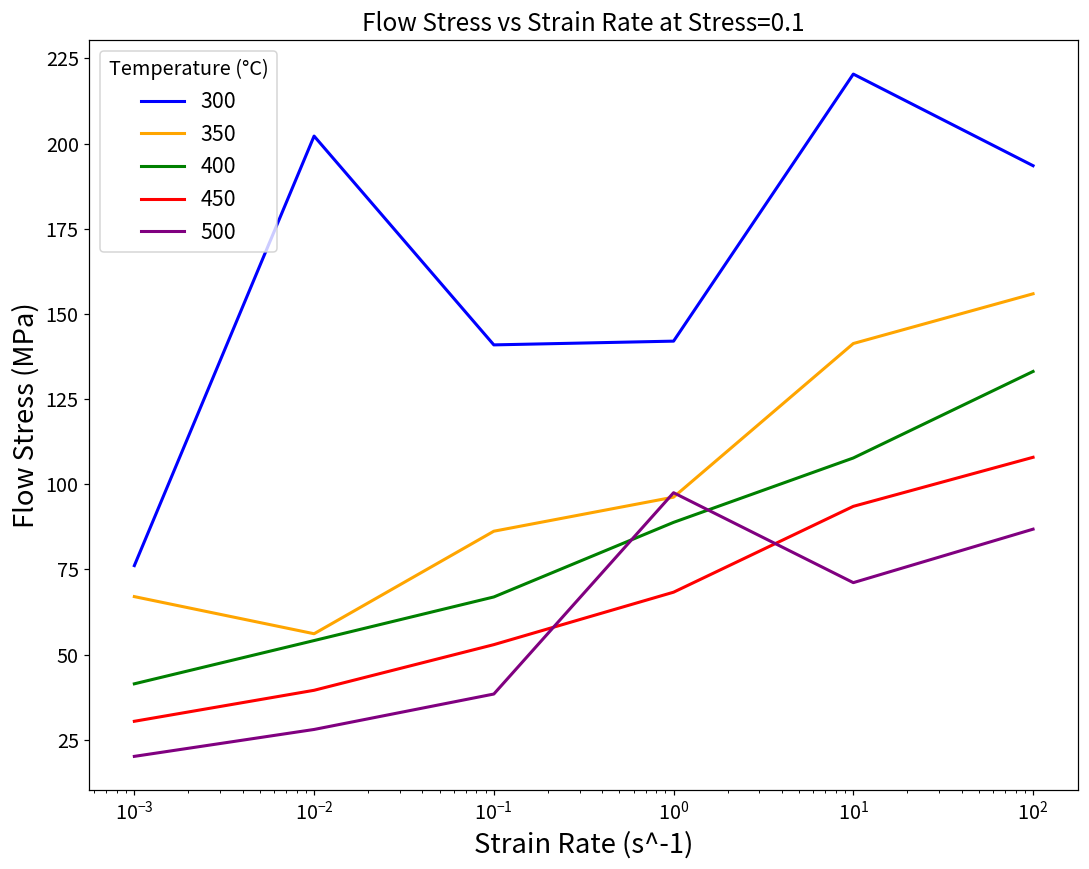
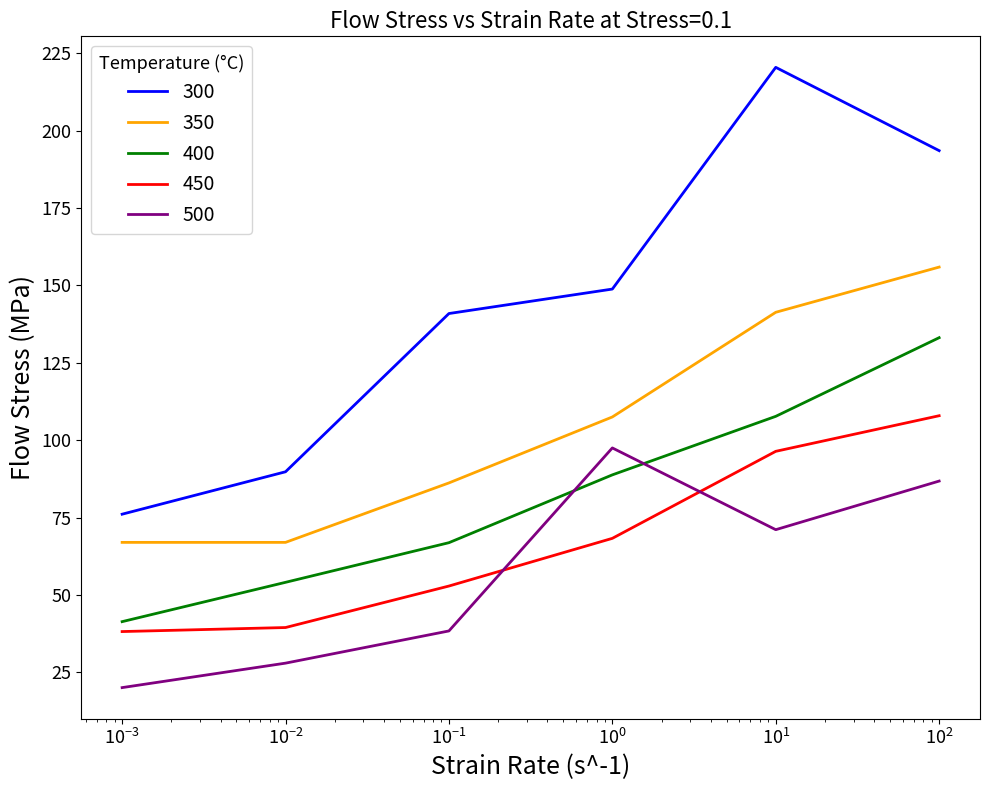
450, 10^-3: 30 -> 38
300, 10^-2: 202 -> 90
350, 10^-2: 56 -> 67
300, 10^0: 142 -> 149
350, 10^0: 96 -> 108
450, 10^1: 94 -> 96
